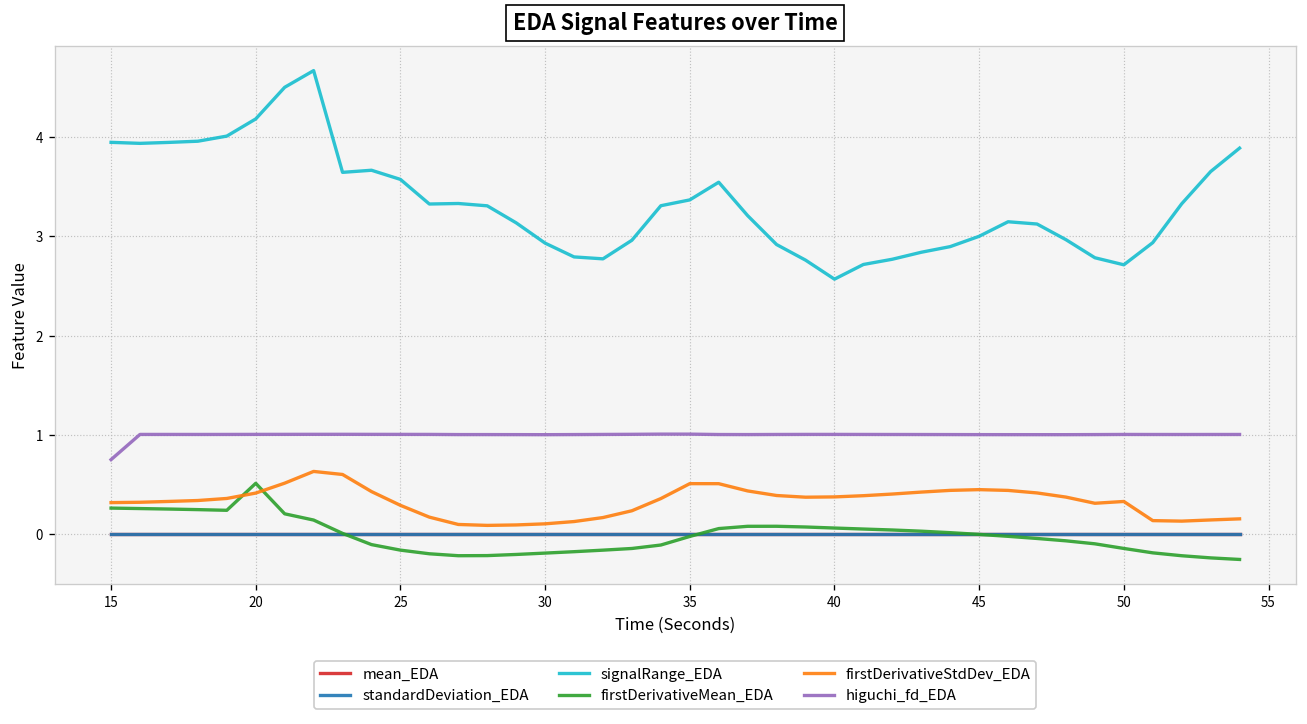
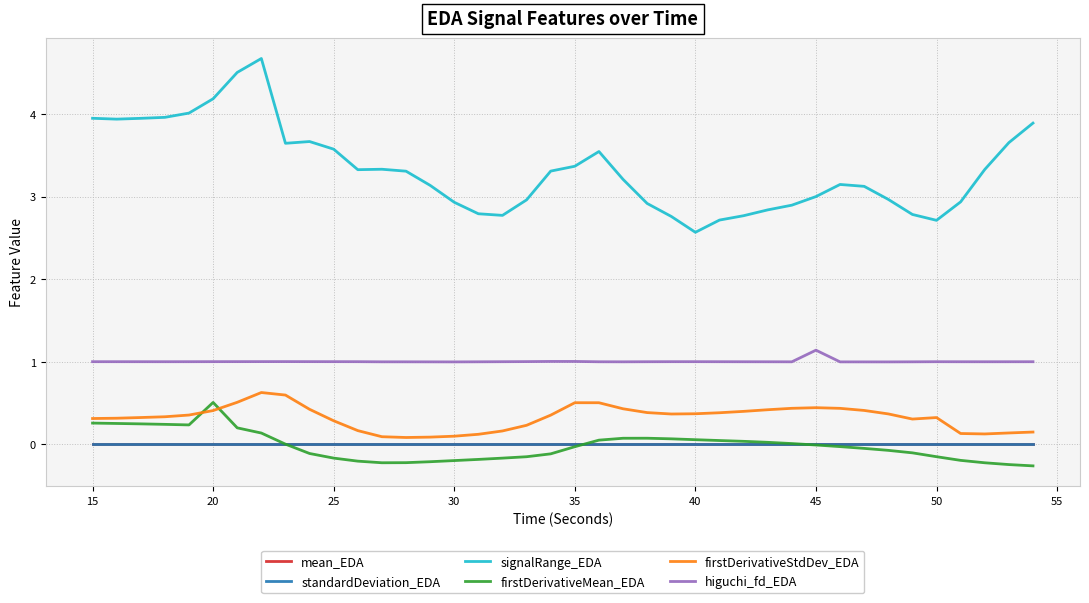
higuchi_fd_EDA, 15: 0.7 -> 1.0
higuchi_fd_EDA, 45: 1.0 -> 1.1
